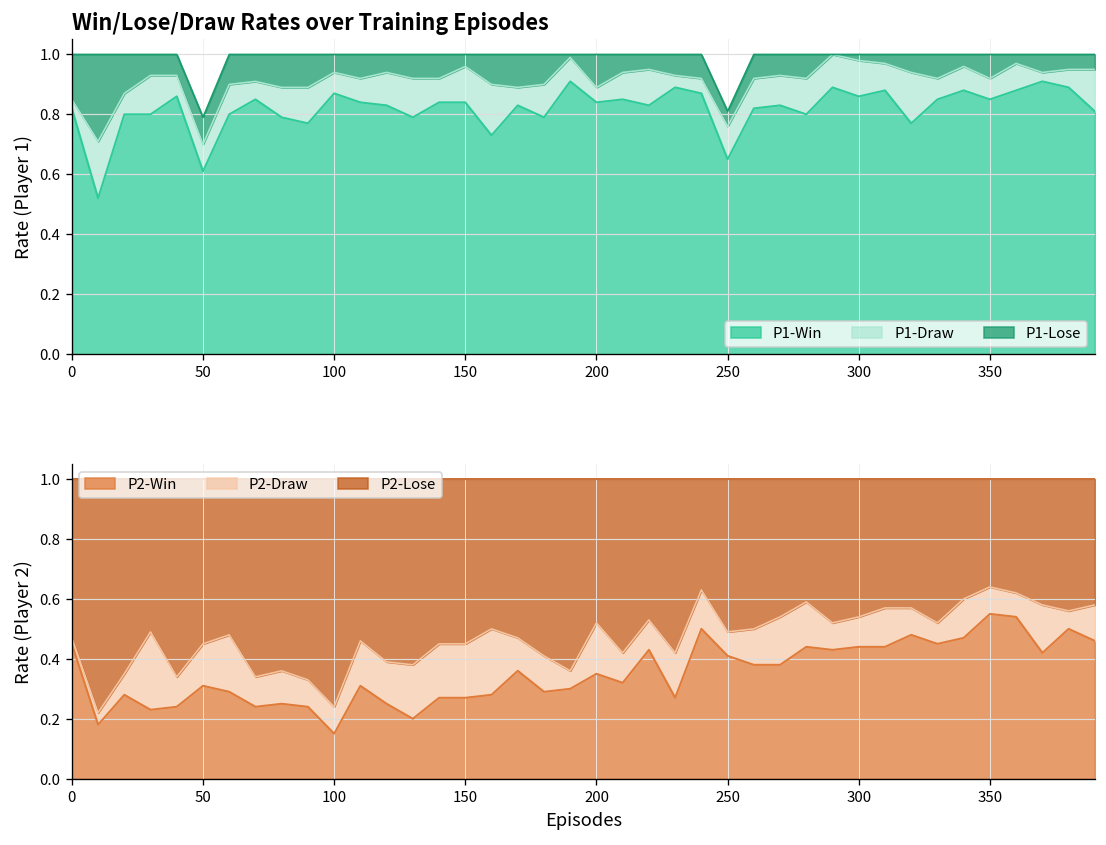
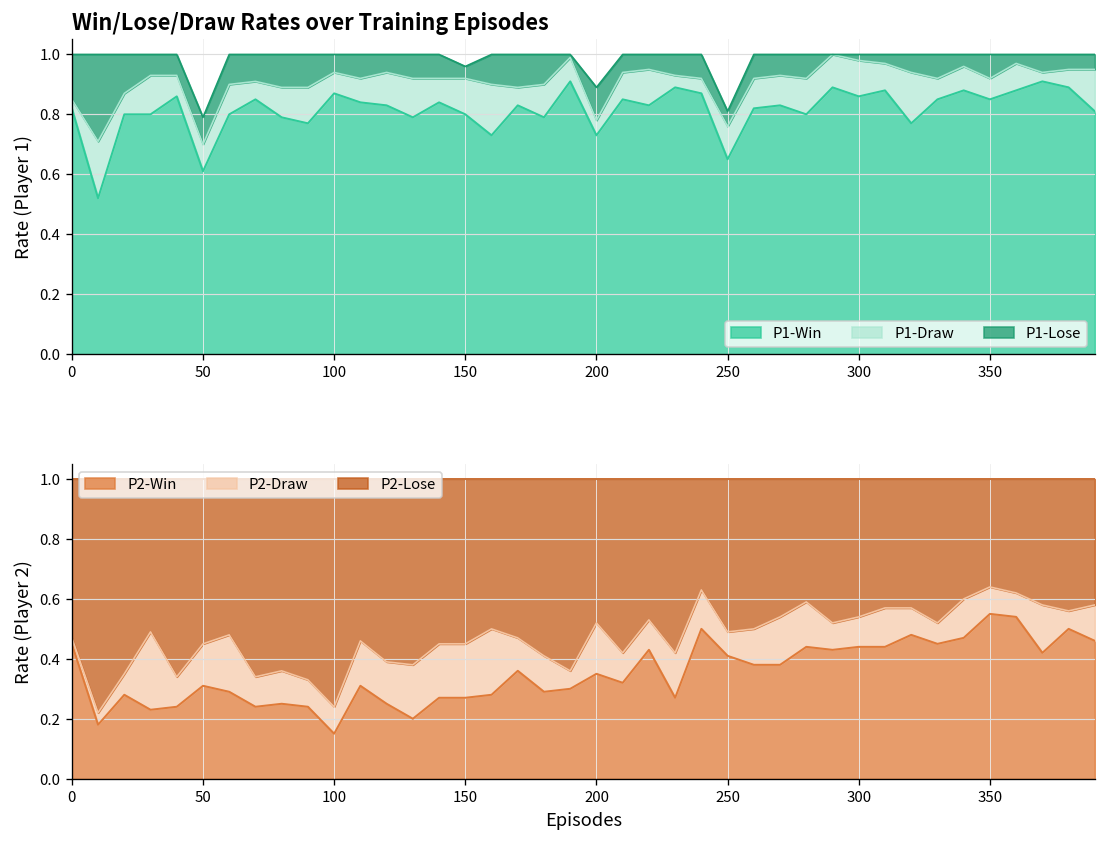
Win/Lose/Draw Rates over Training Episodes, P1-Win, 150: 0.84 -> 0.80
Win/Lose/Draw Rates over Training Episodes, P1-Win, 200: 0.84 -> 0.73
